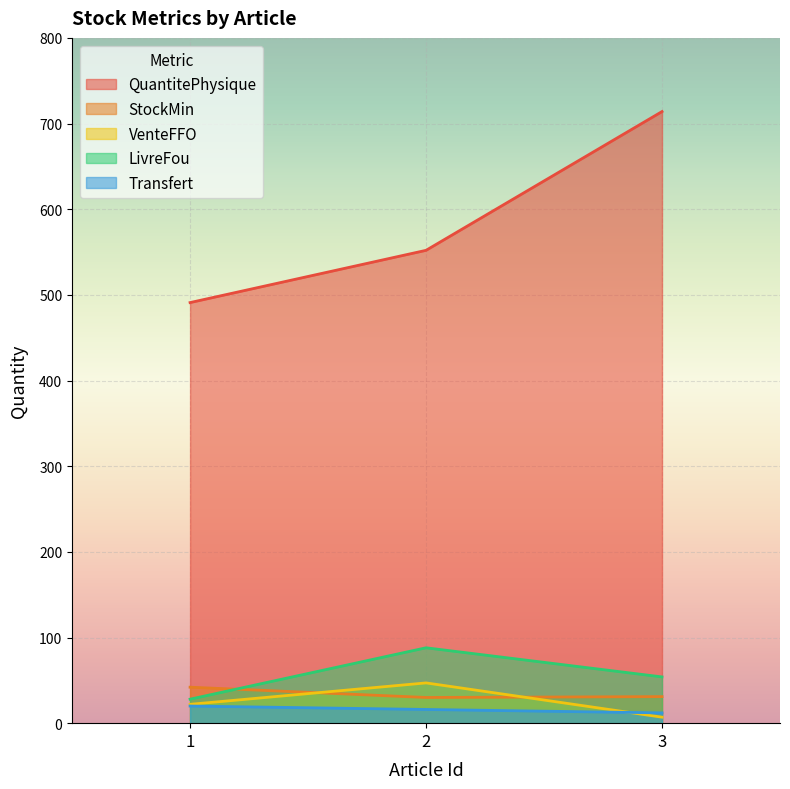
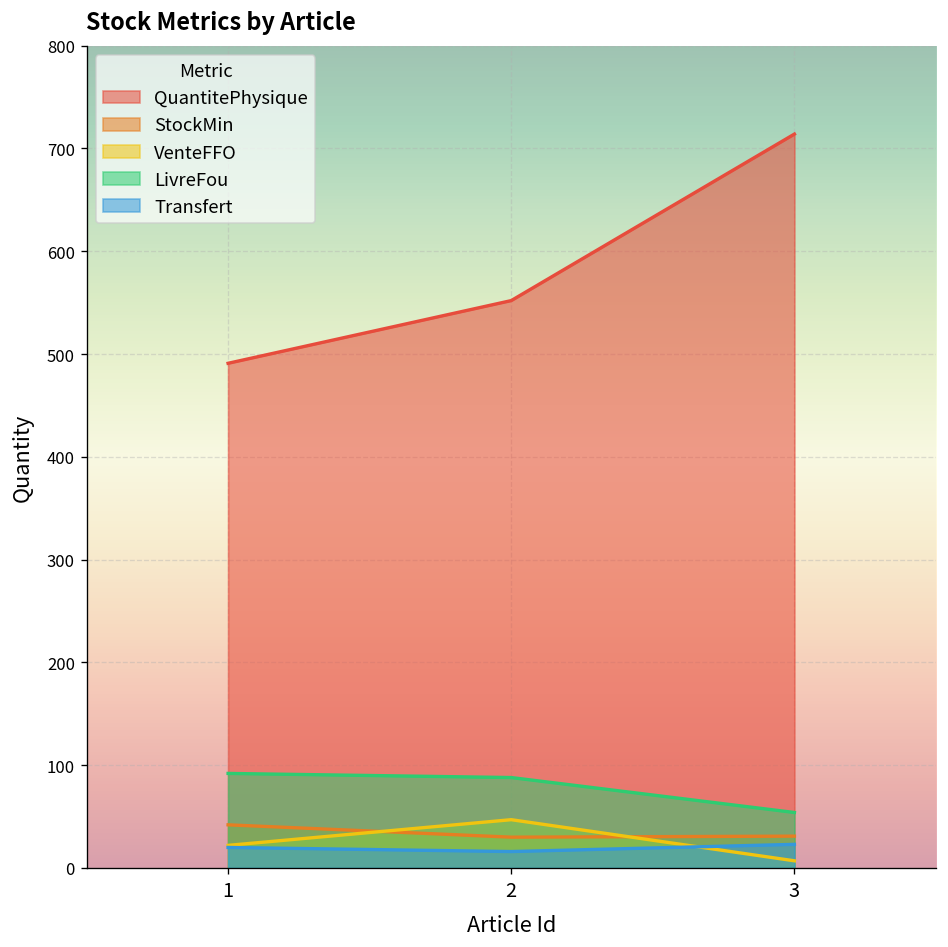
LivreFou, 1: 30 -> 90
Transfert, 3: 10 -> 20
